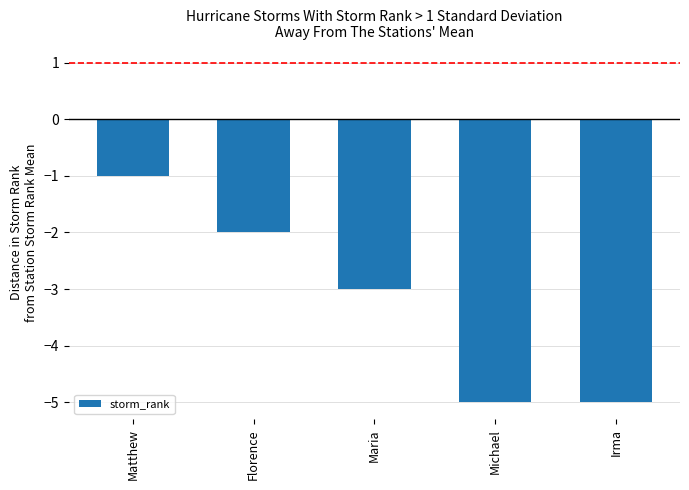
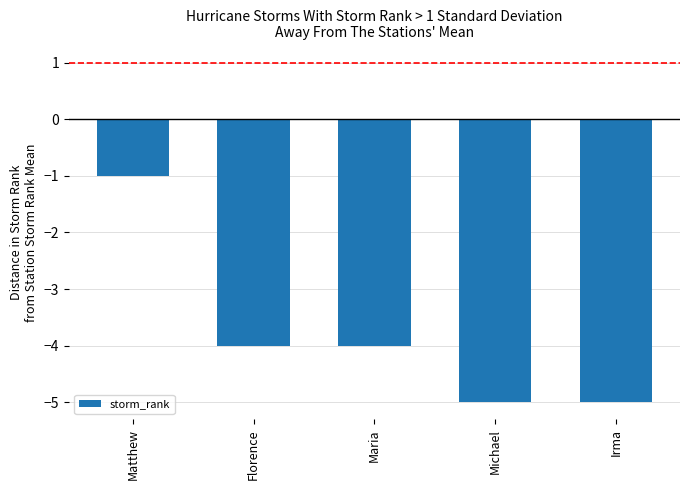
Florence: -2.0 -> -4.0
Maria: -3.0 -> -4.0
